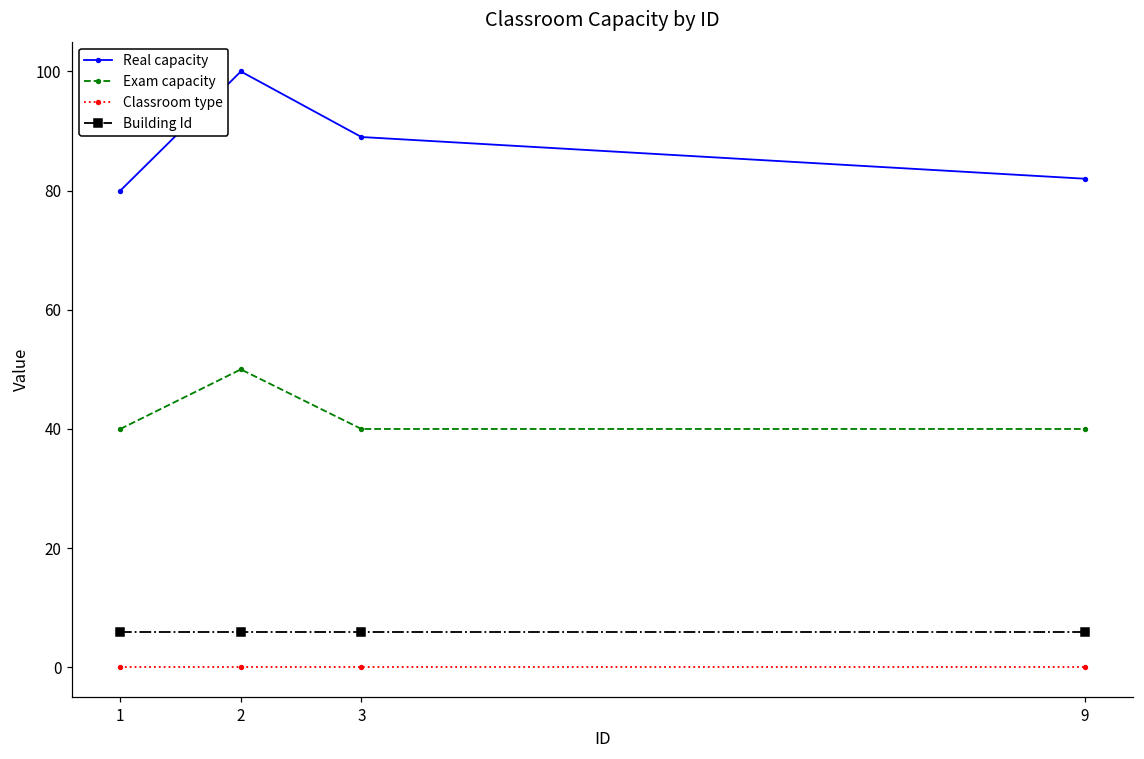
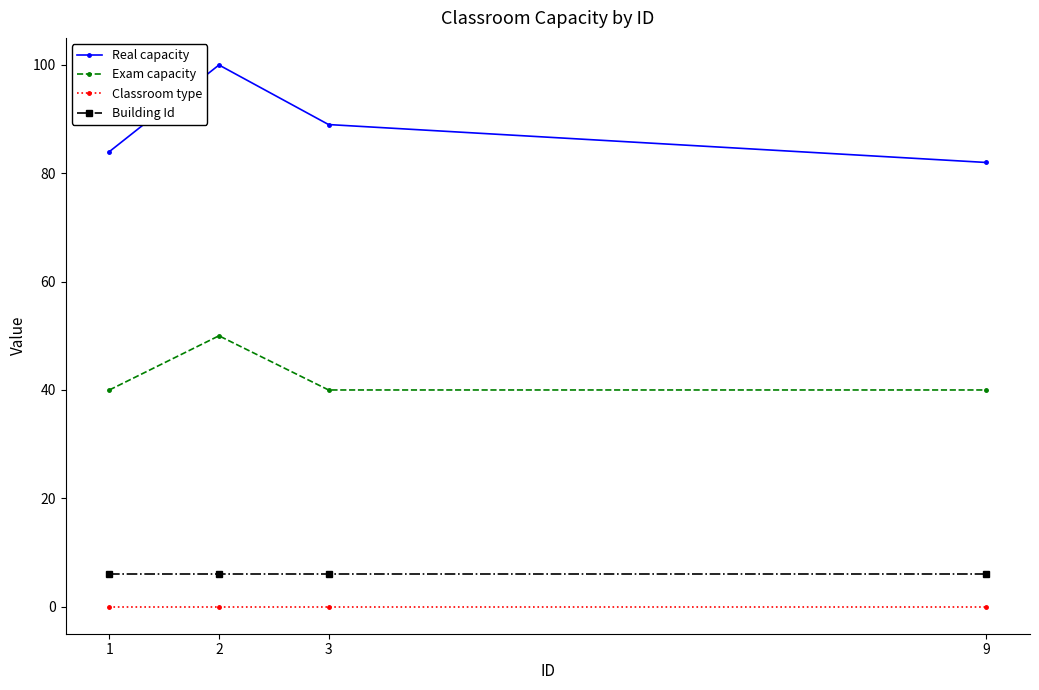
Real capacity, 1: 80 -> 84
